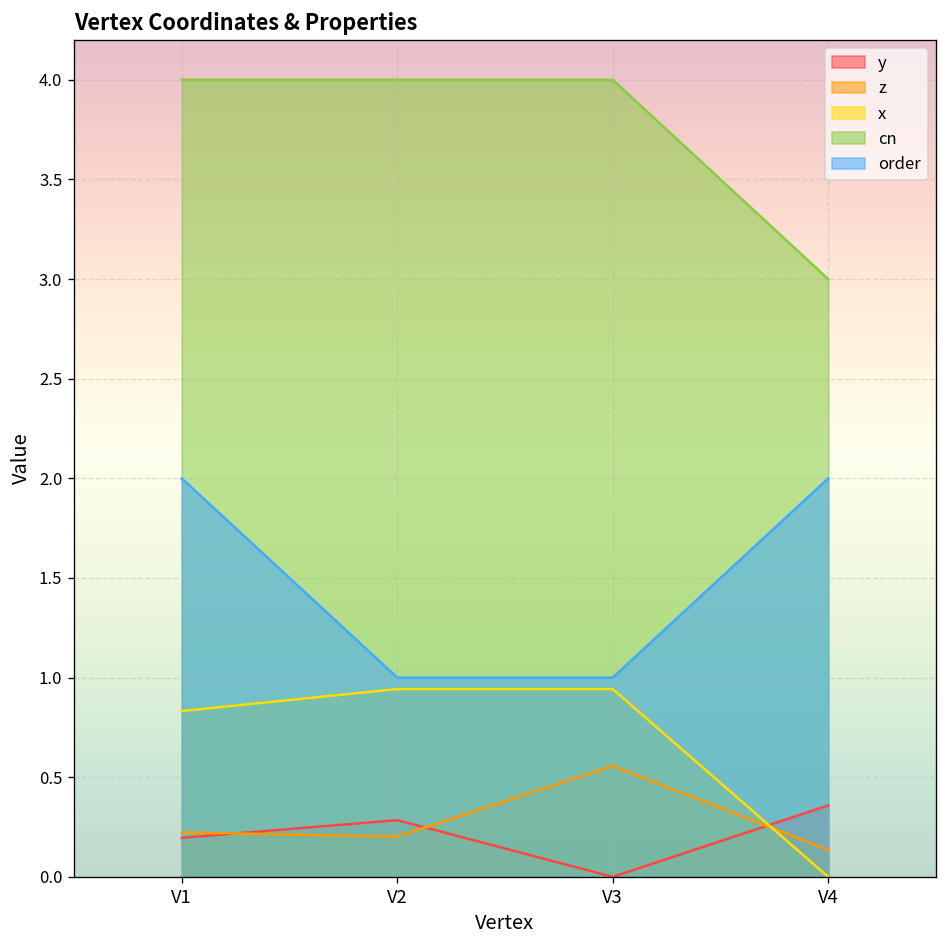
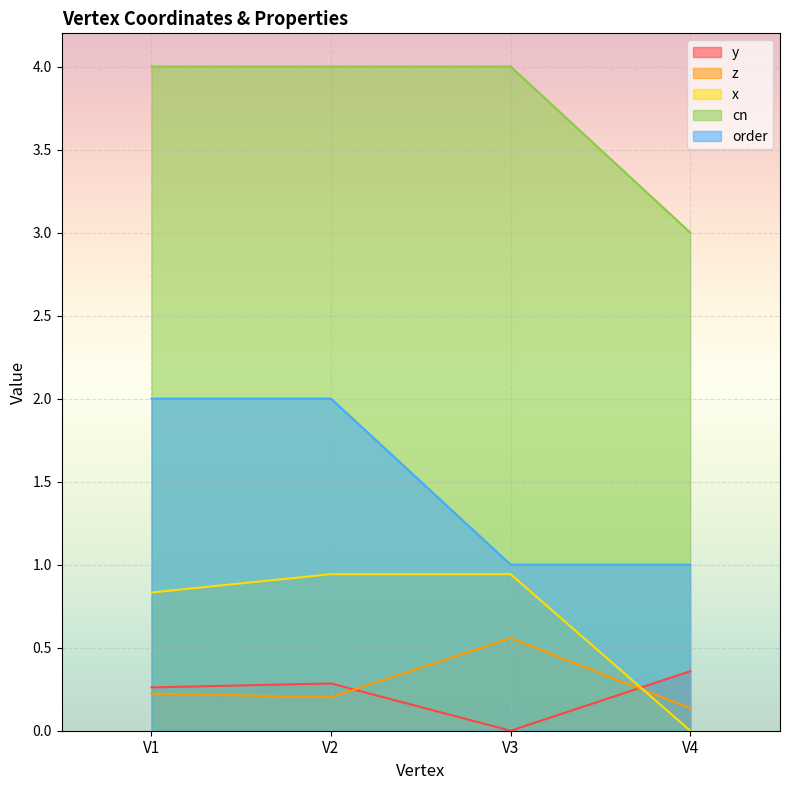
y, V1: 0.20 -> 0.26
order, V2: 1 -> 2
order, V4: 2 -> 1
